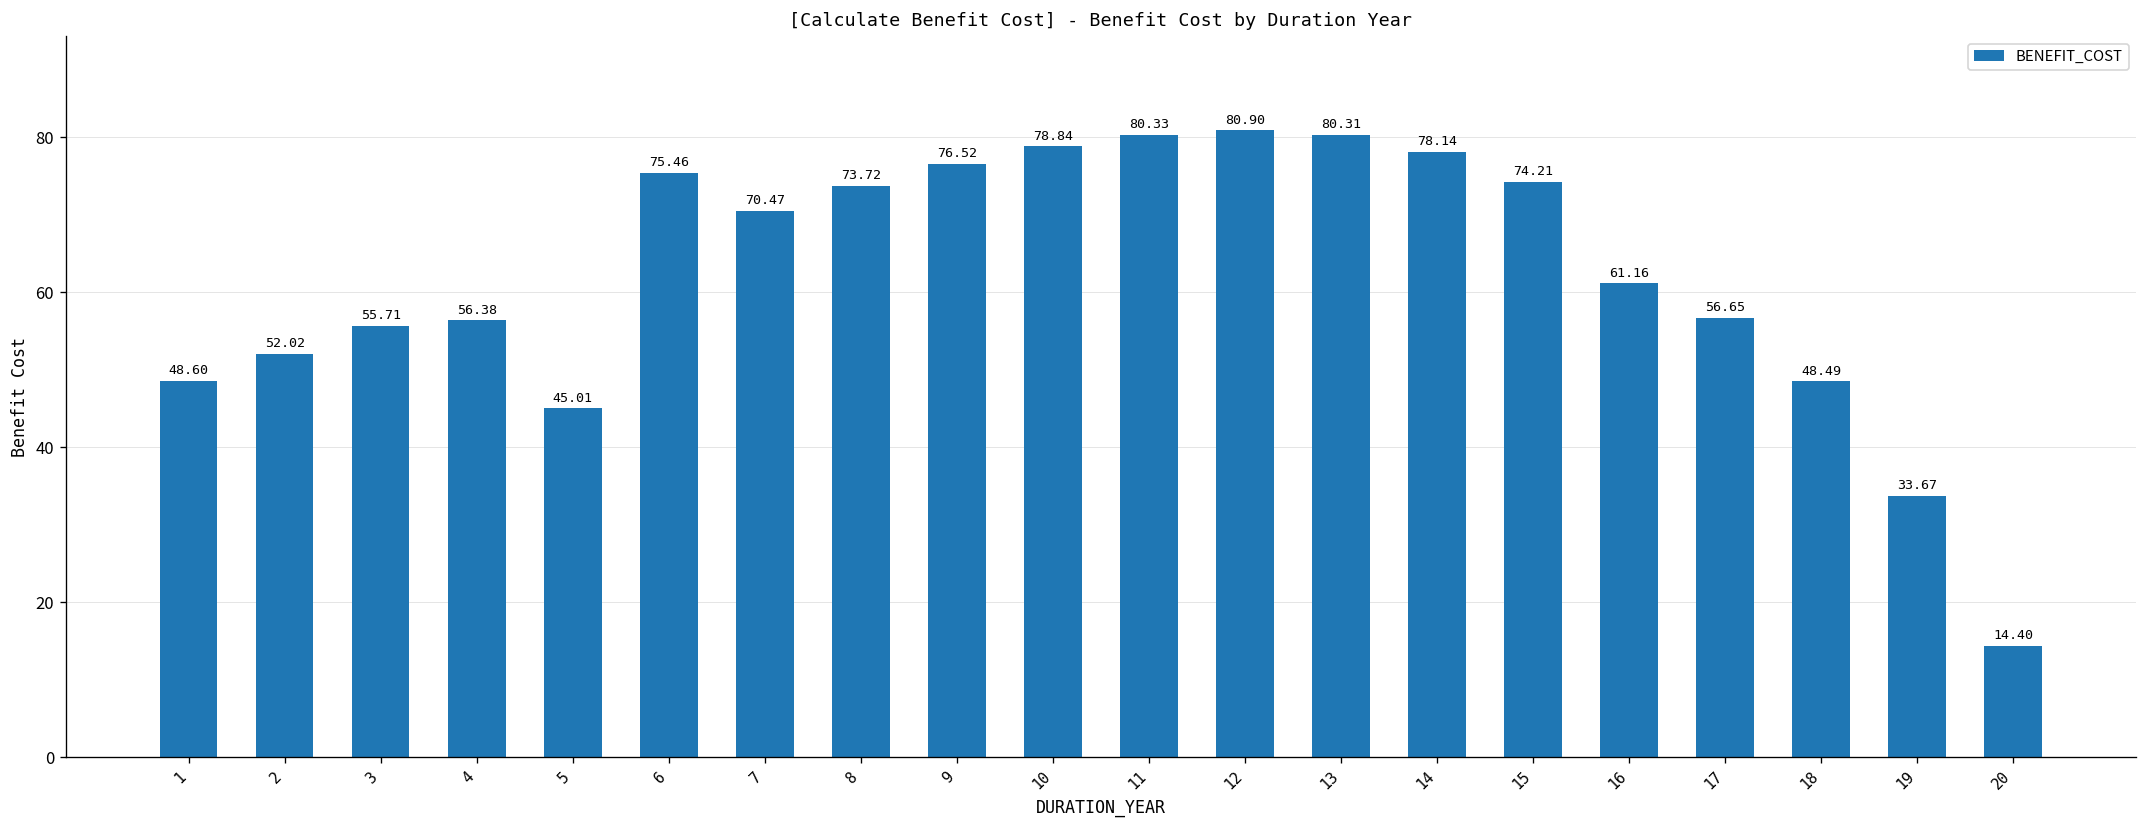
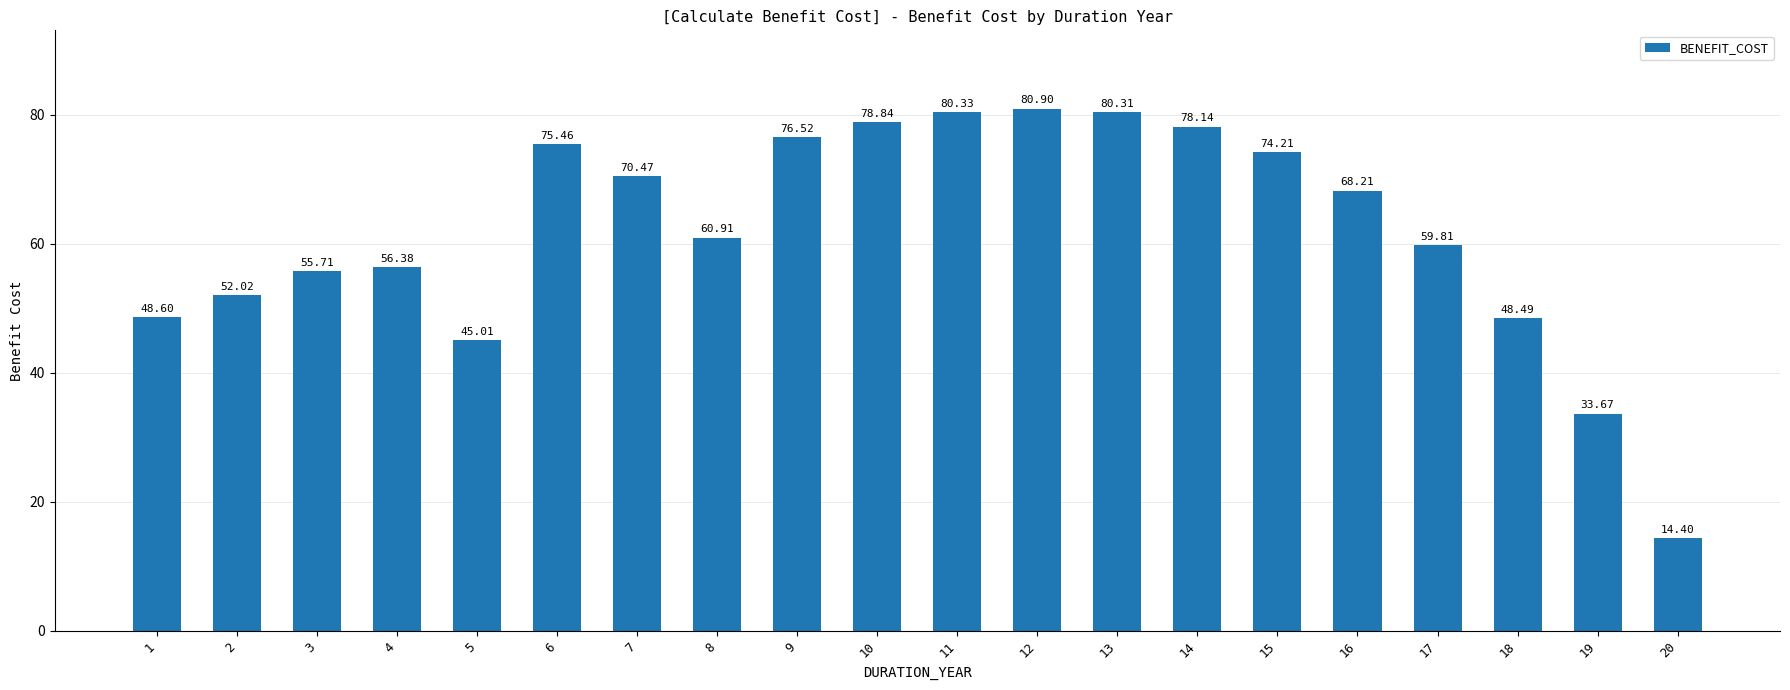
8: 73.72 -> 60.91
16: 61.16 -> 68.21
17: 56.65 -> 59.81
